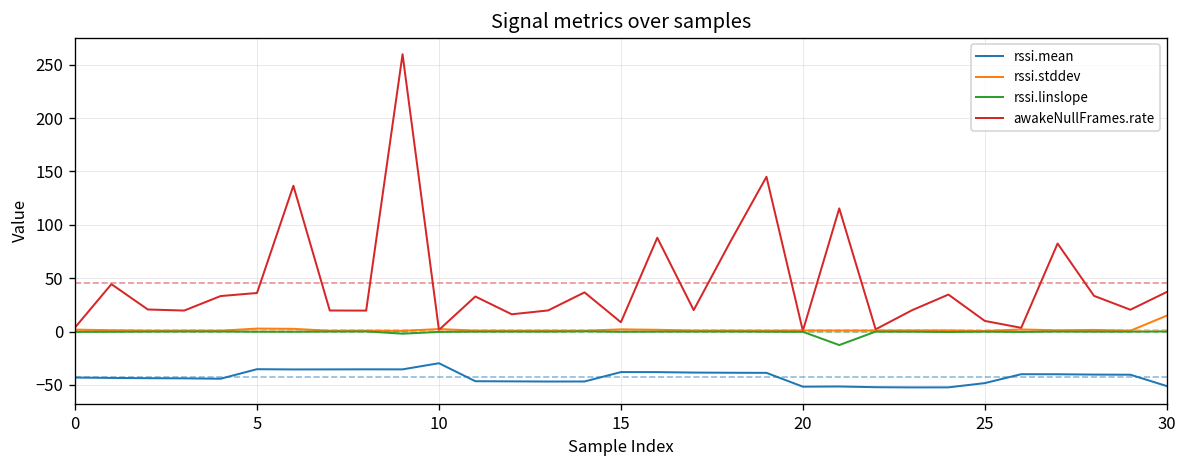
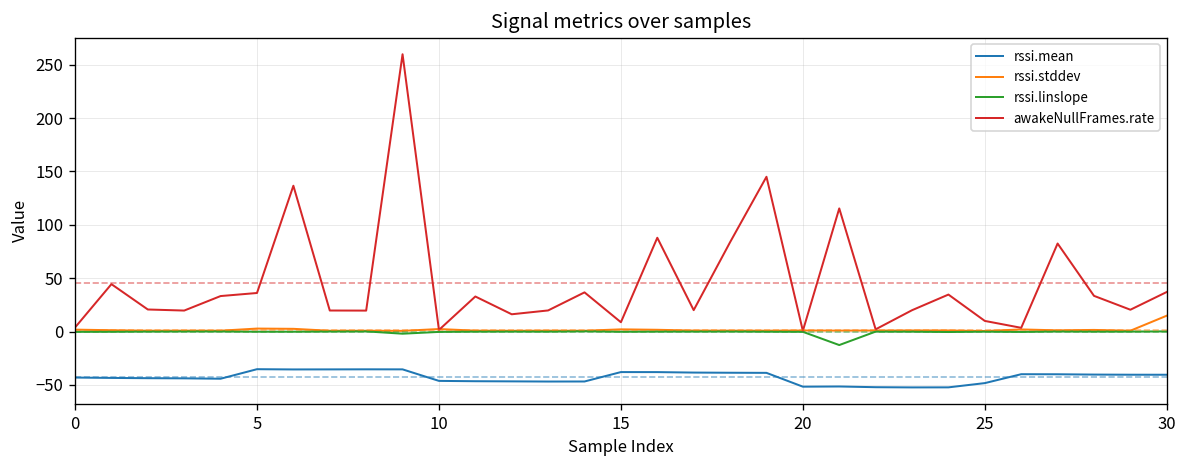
rssi.mean, 10: -30 -> -50
rssi.mean, 30: -50 -> -40
